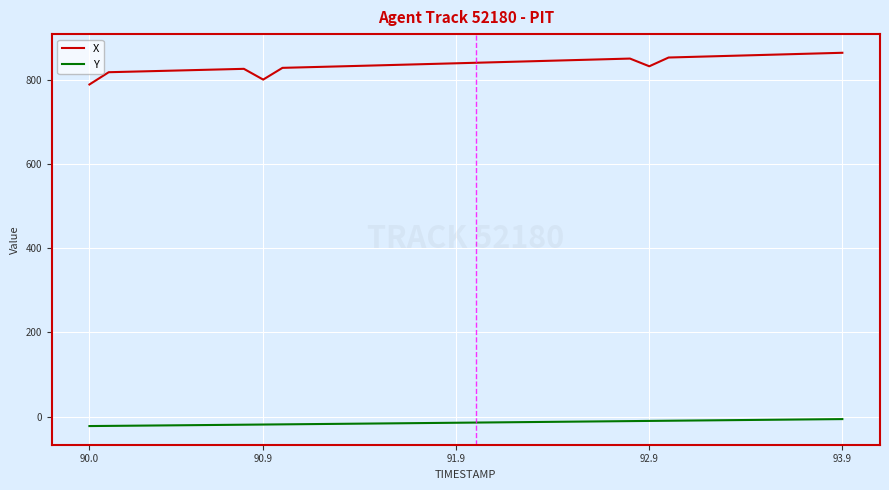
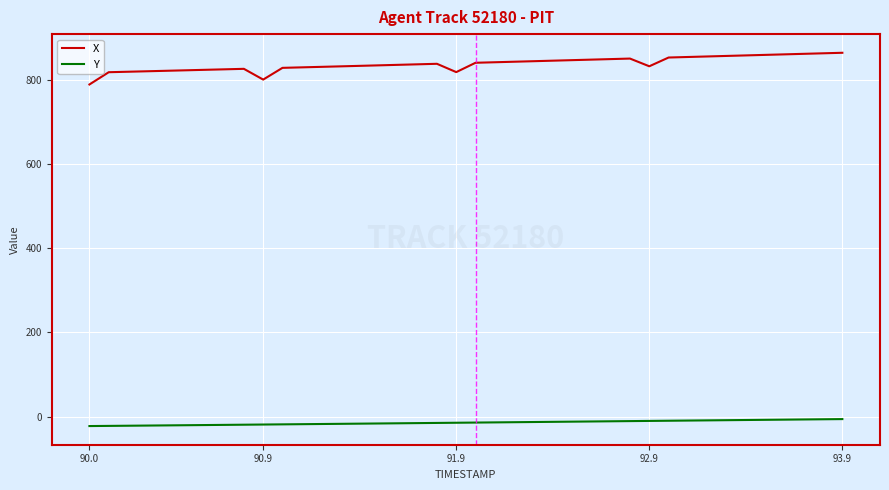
X, 91.9: 840 -> 820
